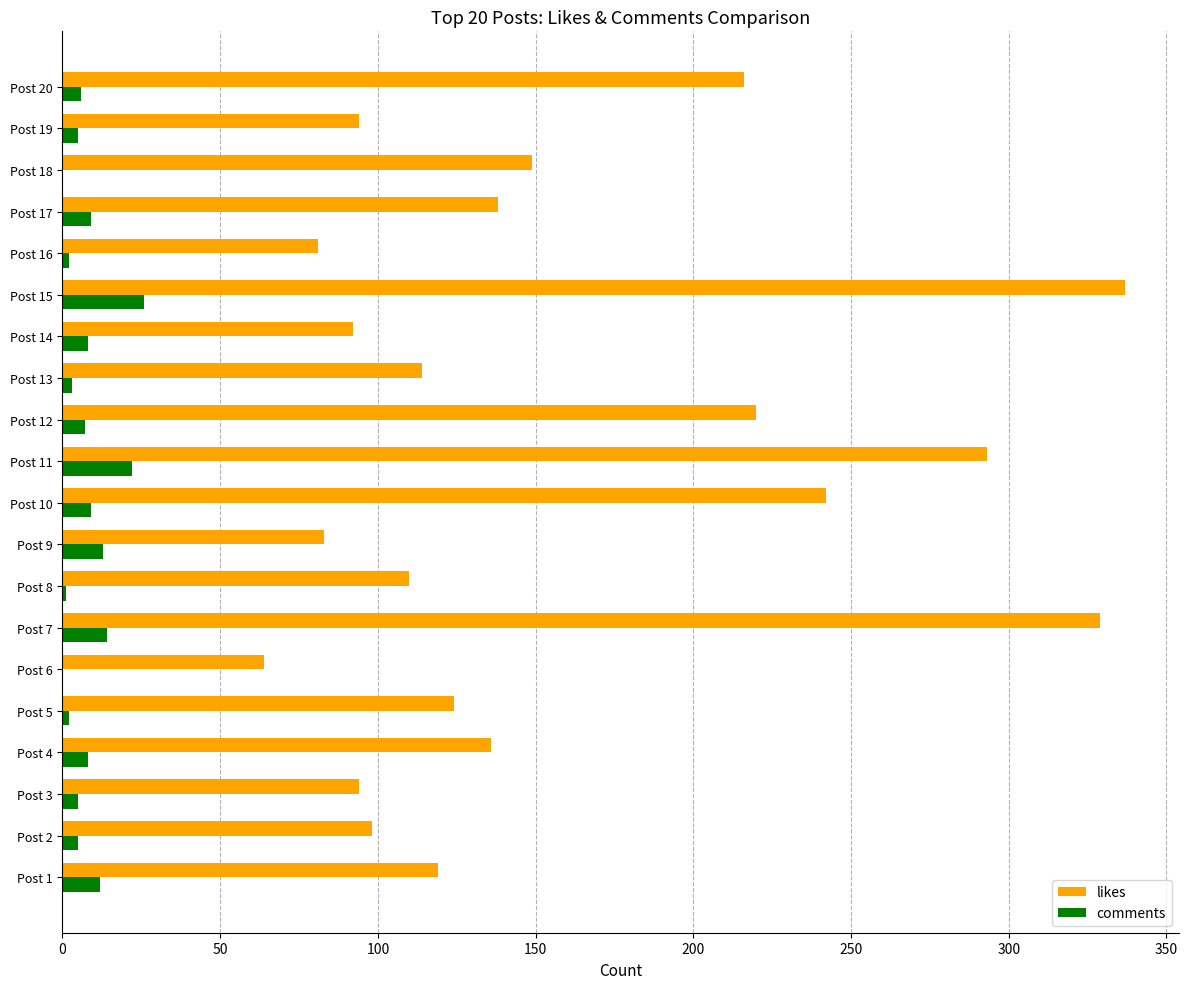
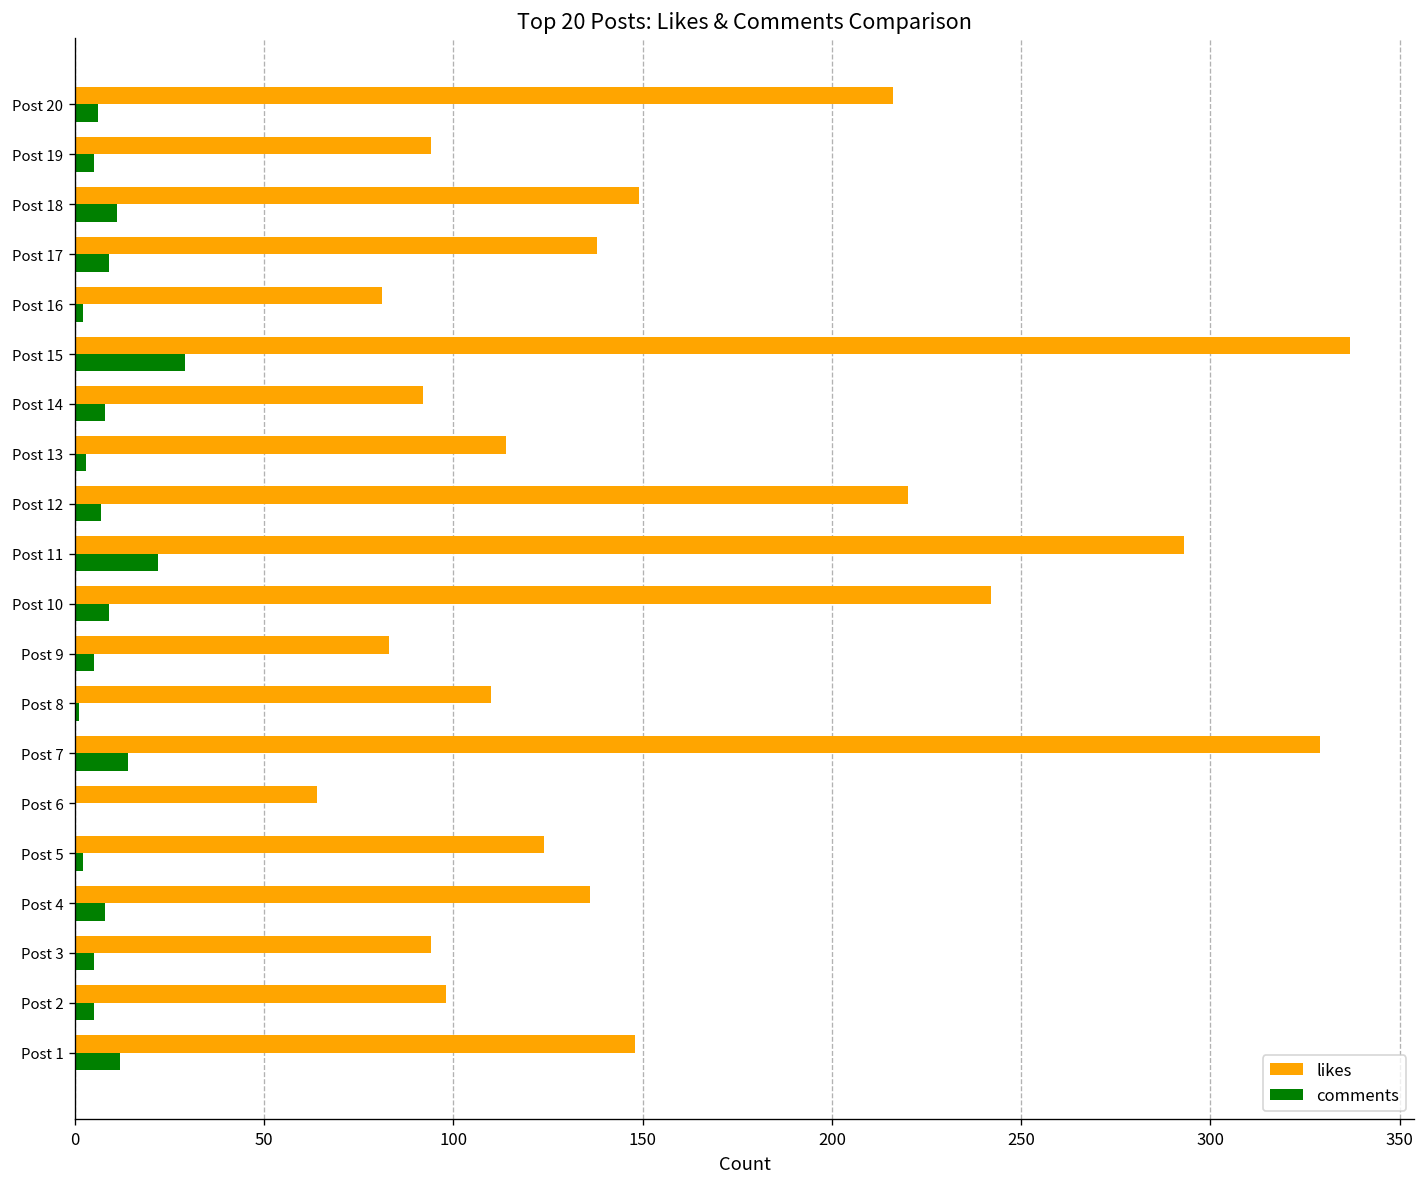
comments, Post 18: 0 -> 11
comments, Post 15: 26 -> 29
comments, Post 9: 13 -> 5
likes, Post 1: 119 -> 148
